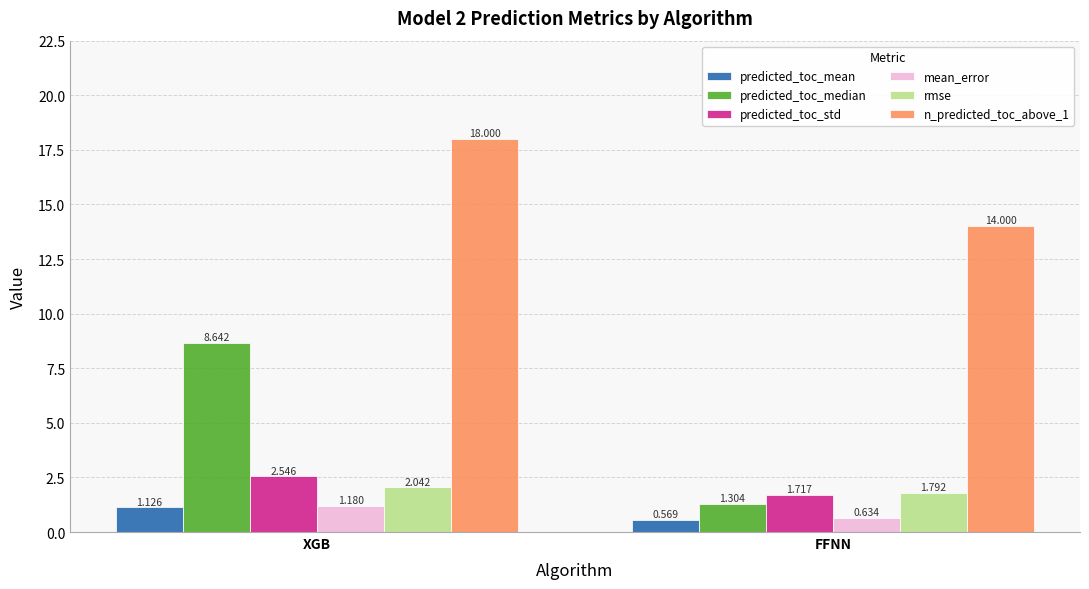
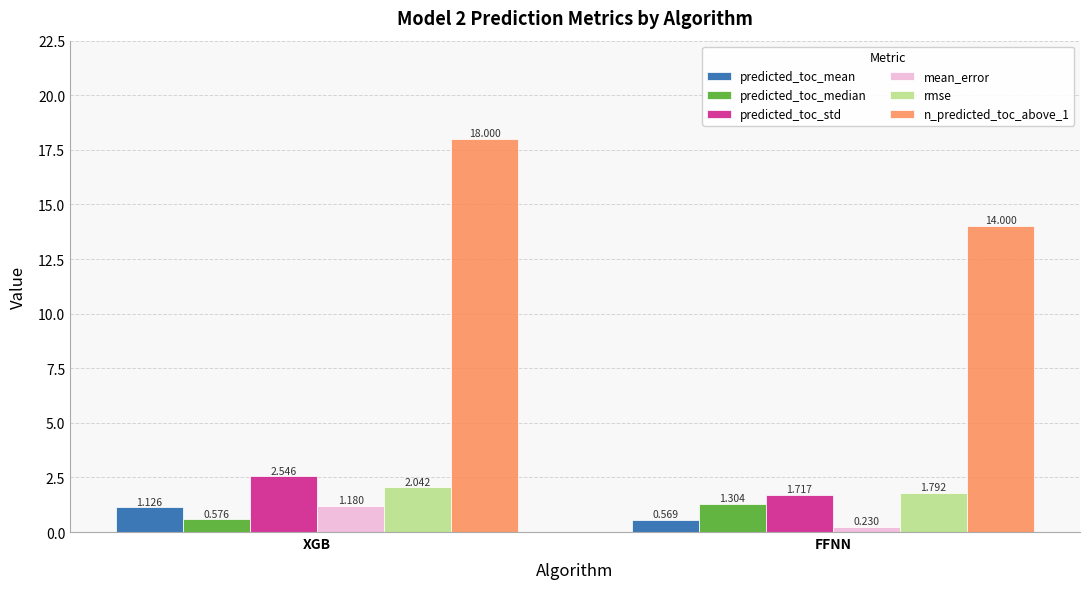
predicted_toc_median, XGB: 8.642 -> 0.576
mean_error, FFNN: 0.634 -> 0.230
